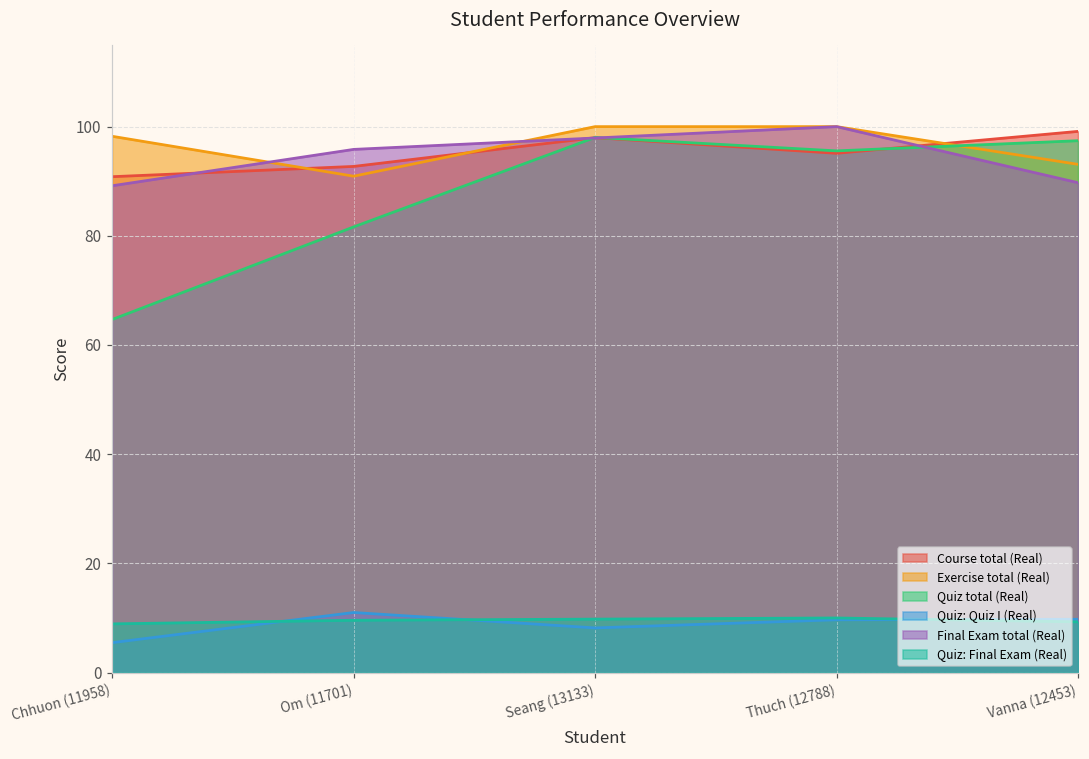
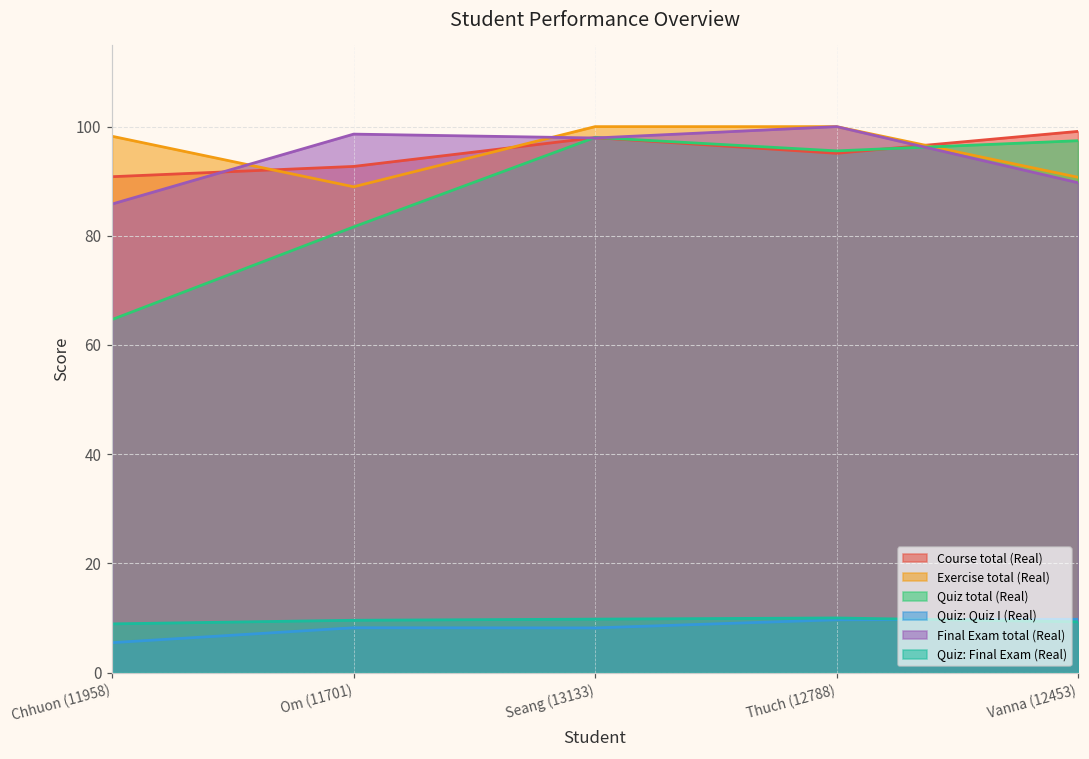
Final Exam total (Real), Chhuon (11958): 89 -> 86
Exercise total (Real), Om (11701): 91 -> 89
Quiz: Quiz I (Real), Om (11701): 11 -> 8
Final Exam total (Real), Om (11701): 96 -> 99
Exercise total (Real), Vanna (12453): 93 -> 91
